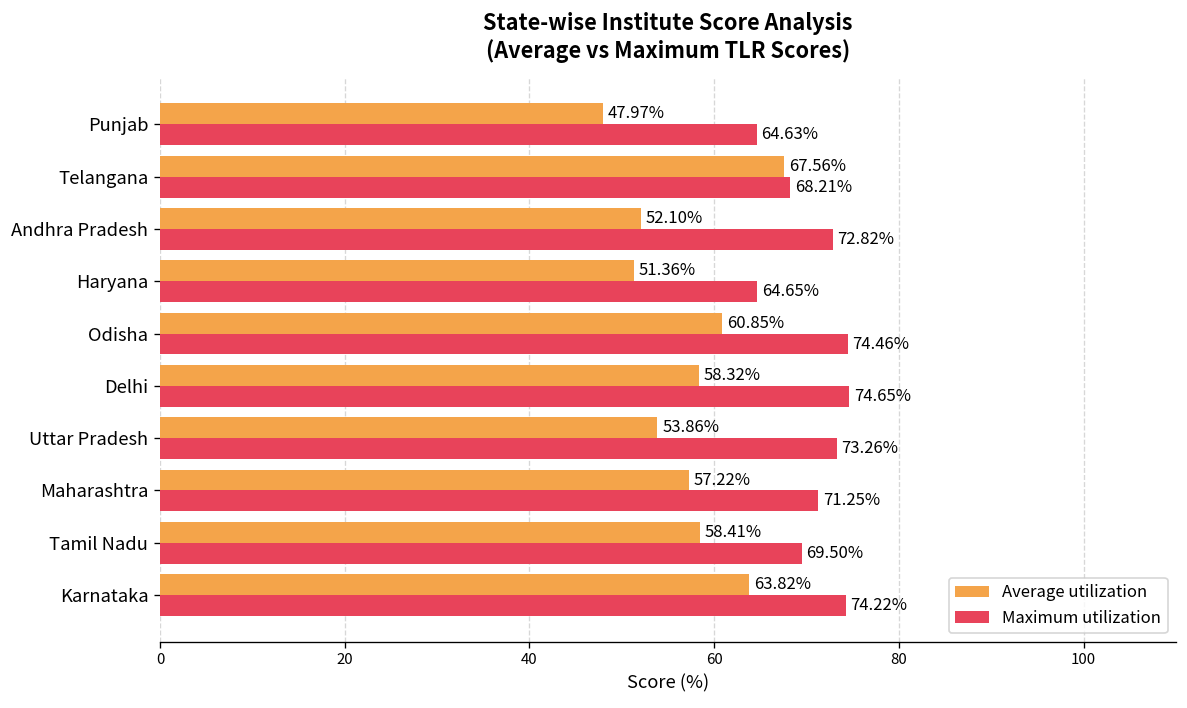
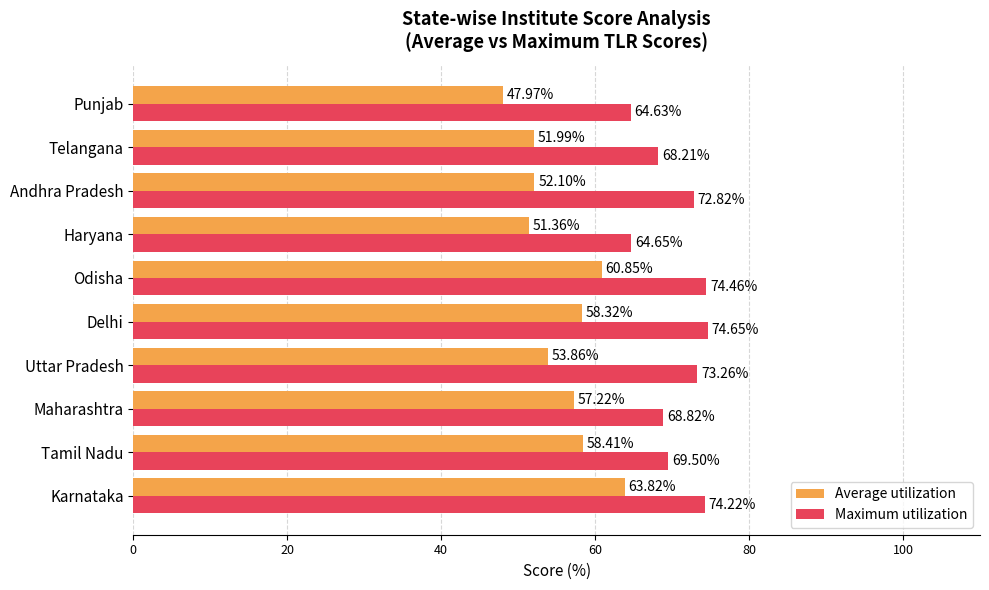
Average utilization, Telangana: 67.56% -> 51.99%
Maximum utilization, Maharashtra: 71.25% -> 68.82%
